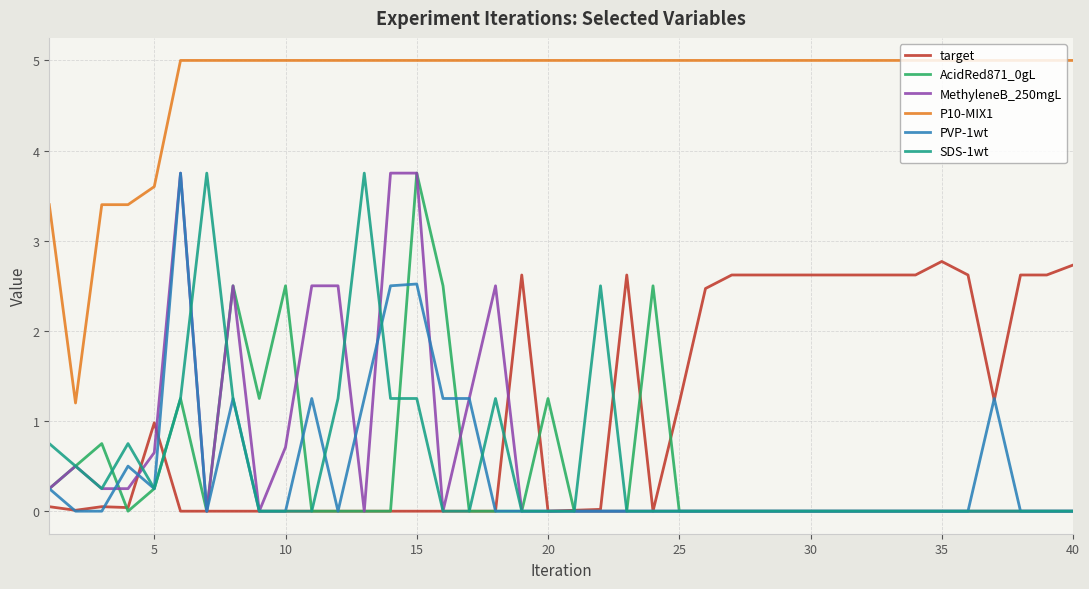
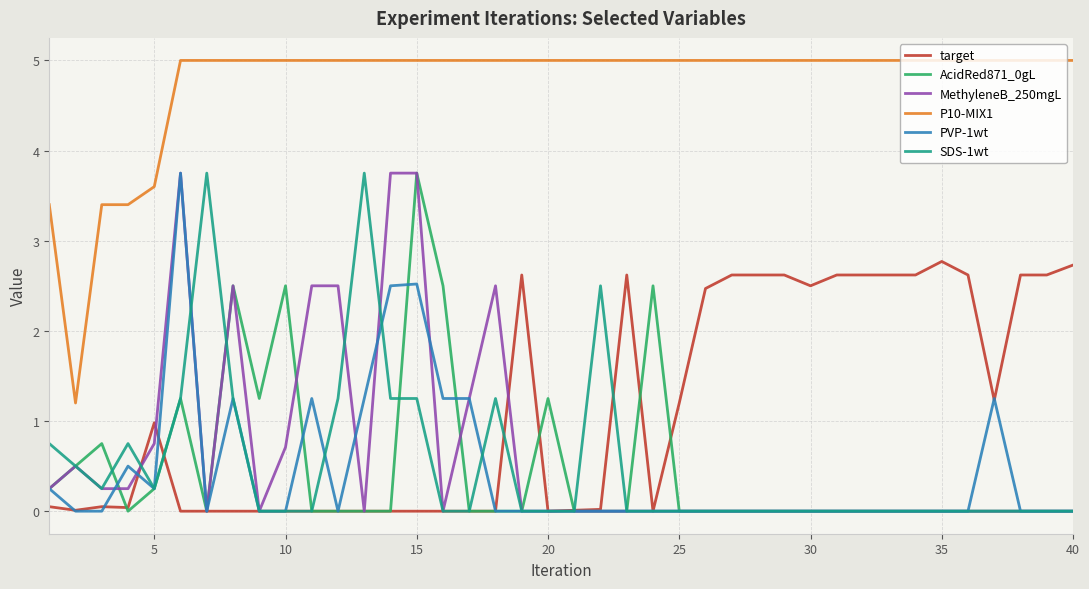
MethyleneB_250mgL, 5: 0.7 -> 0.8
target, 30: 2.6 -> 2.5
